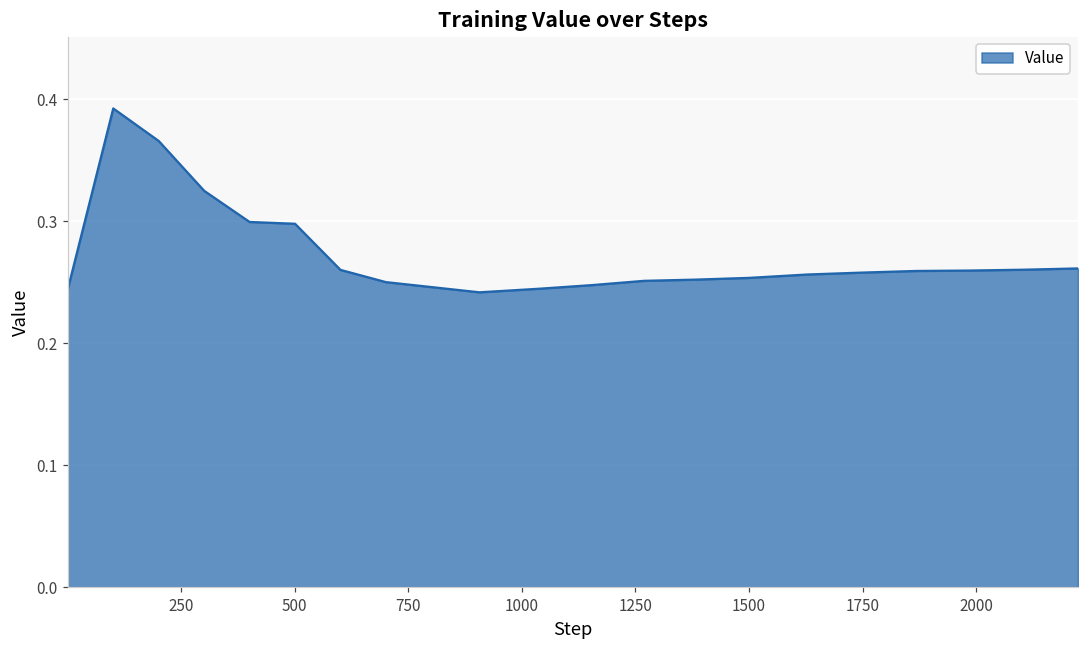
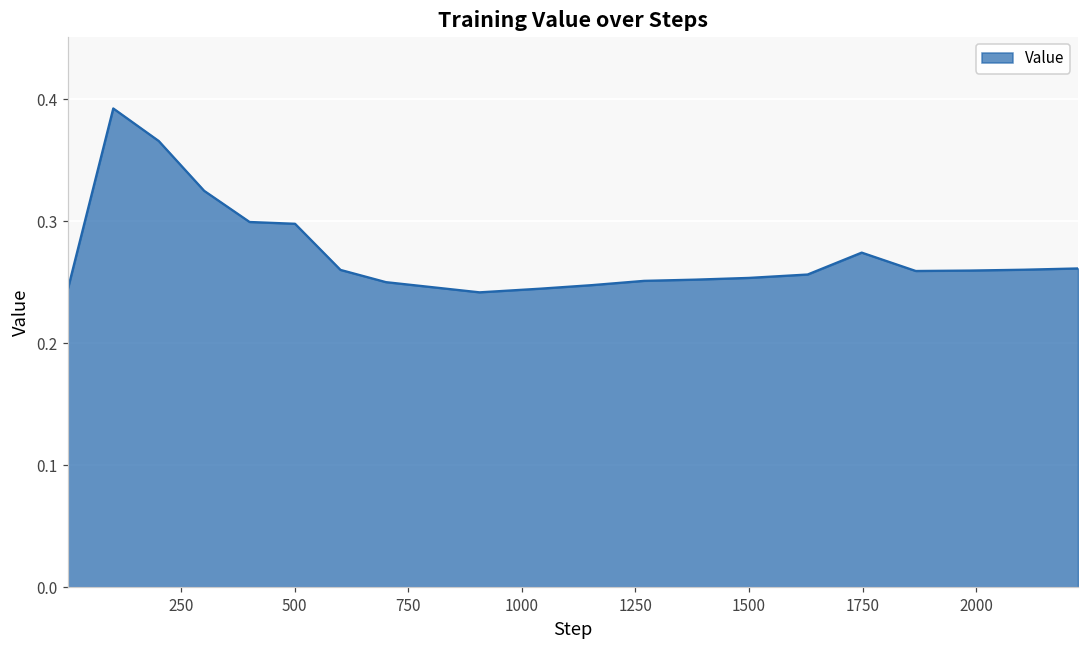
1750: 0.258 -> 0.274
